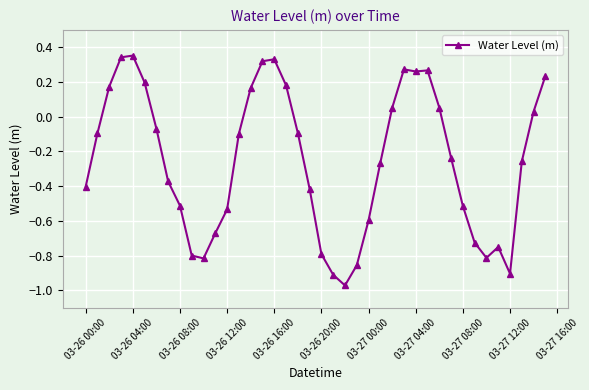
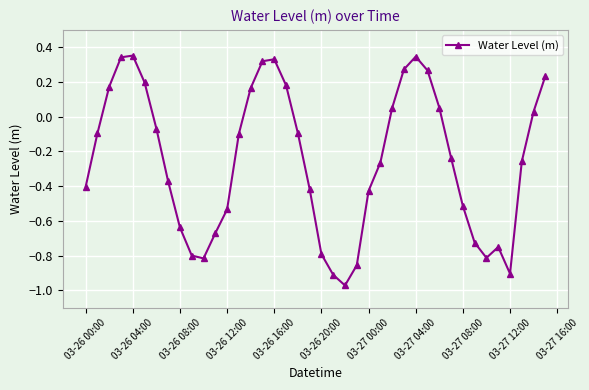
03-26 08:00: -0.51 -> -0.64
03-27 00:00: -0.60 -> -0.43
03-27 04:00: 0.26 -> 0.35
